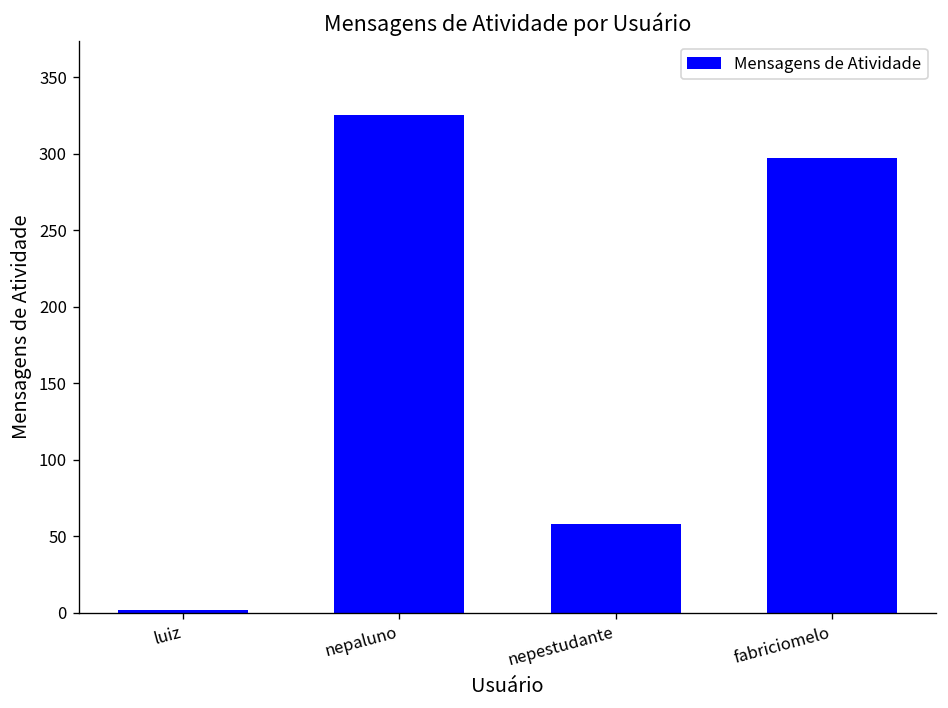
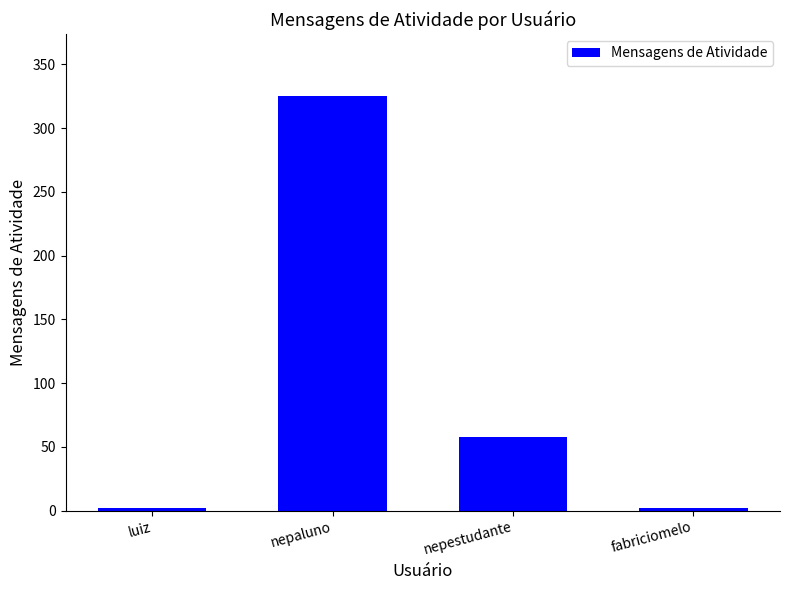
fabriciomelo: 297 -> 2
